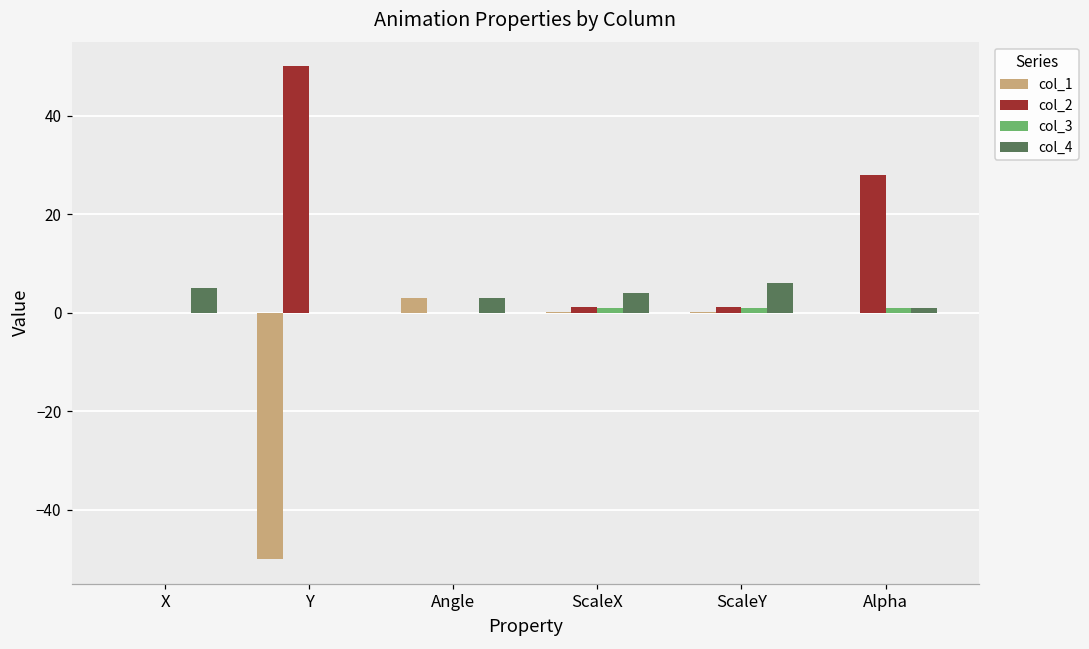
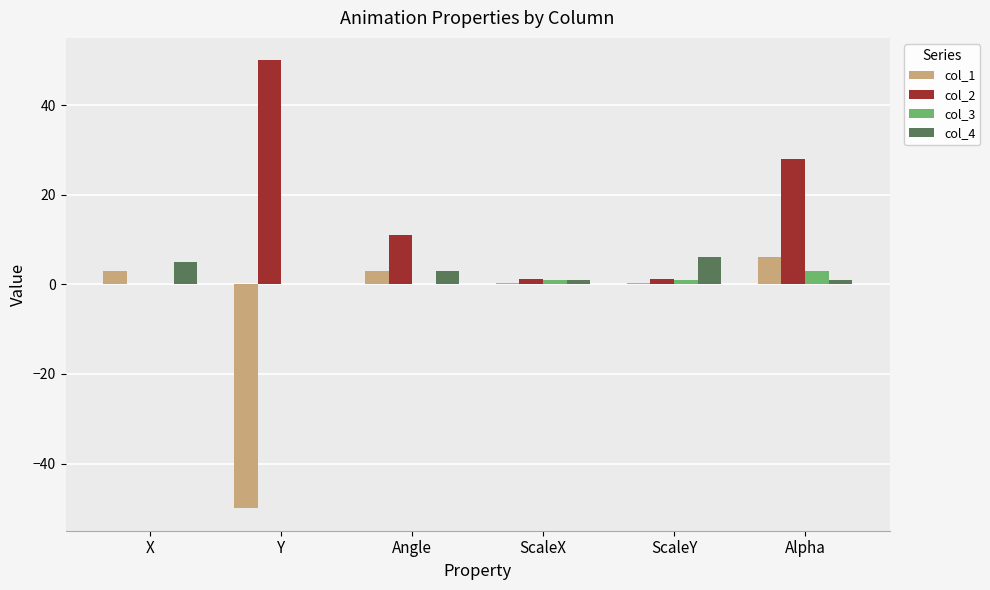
col_1, X: 0 -> 3
col_2, Angle: 0 -> 11
col_4, ScaleX: 4 -> 1
col_1, Alpha: 0 -> 6
col_3, Alpha: 1 -> 3
